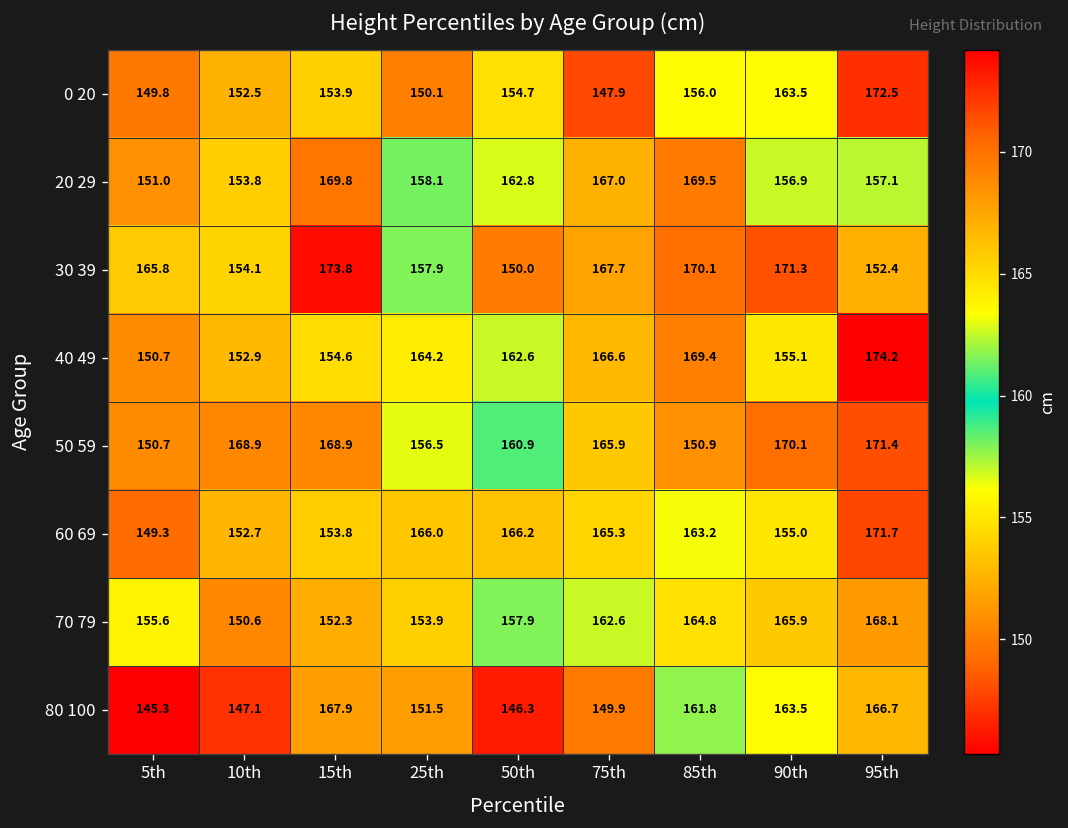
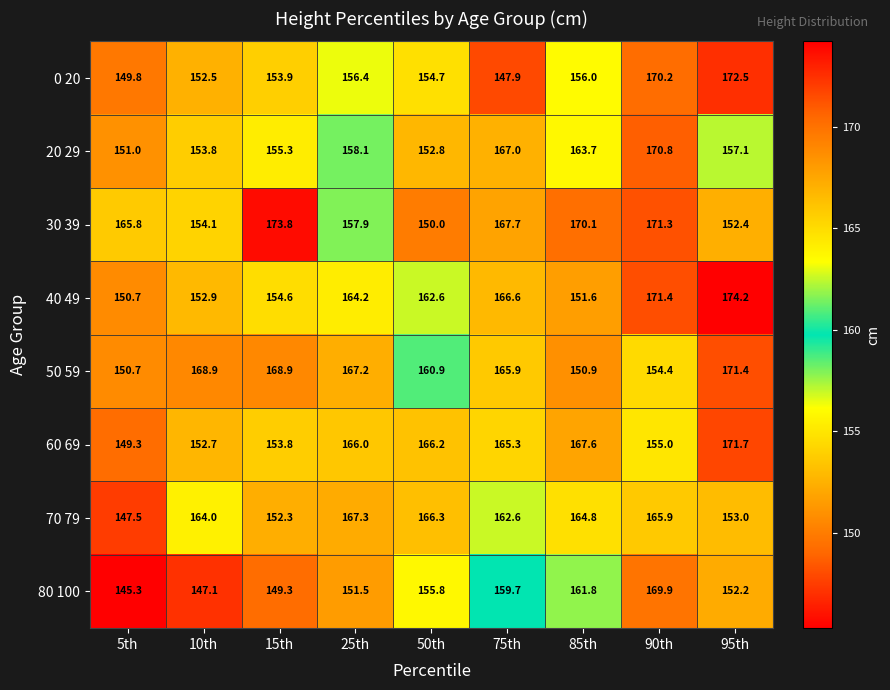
0 20, 25th: 150.1 -> 156.4
0 20, 90th: 163.5 -> 170.2
20 29, 15th: 169.8 -> 155.3
20 29, 50th: 162.8 -> 152.8
20 29, 85th: 169.5 -> 163.7
20 29, 90th: 156.9 -> 170.8
40 49, 85th: 169.4 -> 151.6
40 49, 90th: 155.1 -> 171.4
50 59, 25th: 156.5 -> 167.2
50 59, 90th: 170.1 -> 154.4
60 69, 85th: 163.2 -> 167.6
70 79, 5th: 155.6 -> 147.5
70 79, 10th: 150.6 -> 164.0
70 79, 25th: 153.9 -> 167.3
70 79, 50th: 157.9 -> 166.3
70 79, 95th: 168.1 -> 153.0
80 100, 15th: 167.9 -> 149.3
80 100, 50th: 146.3 -> 155.8
80 100, 75th: 149.9 -> 159.7
80 100, 90th: 163.5 -> 169.9
80 100, 95th: 166.7 -> 152.2
